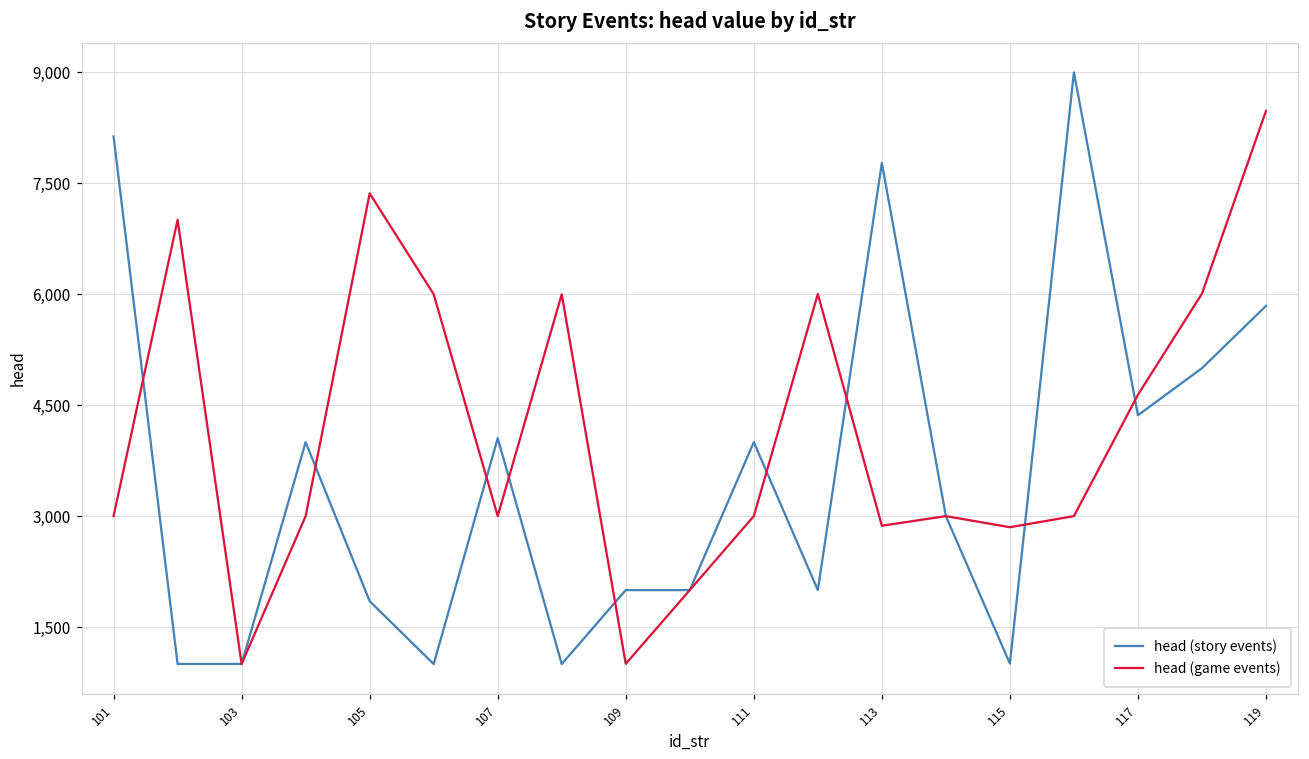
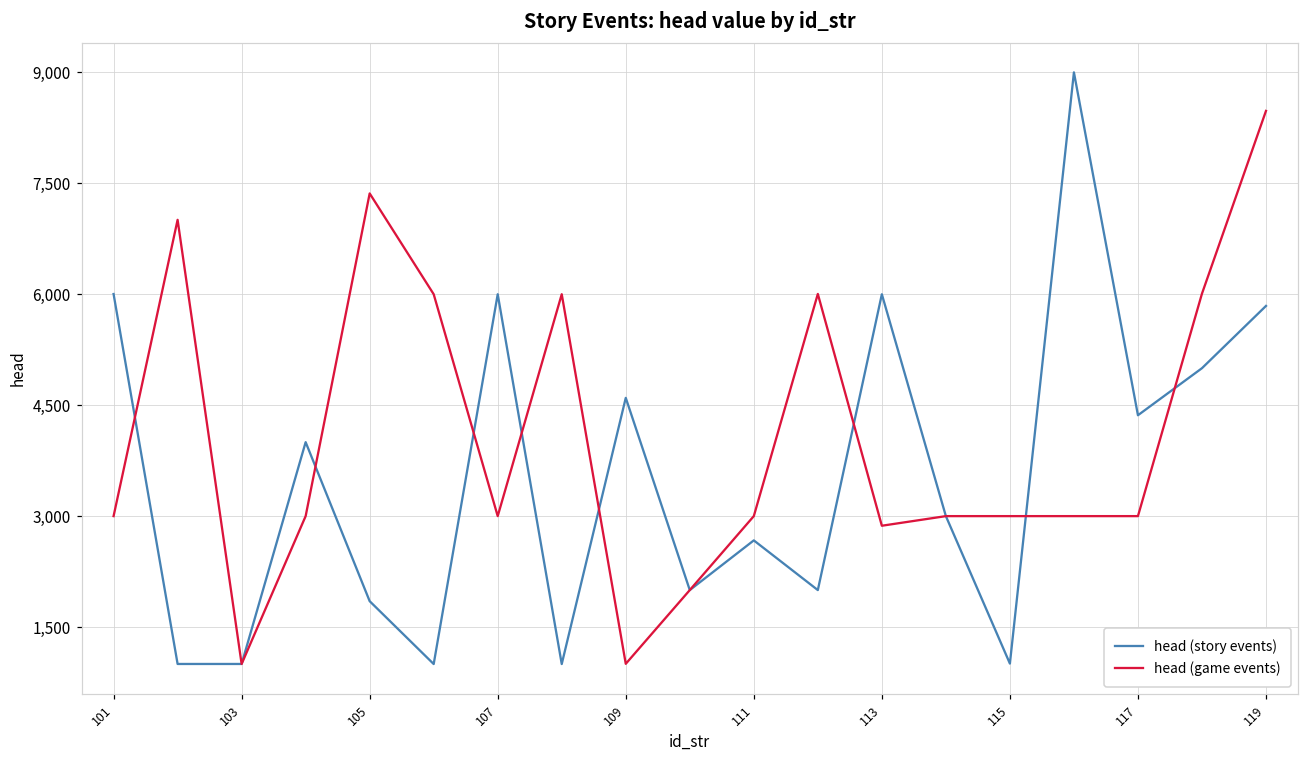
head (story events), 101: 8,100 -> 6,000
head (story events), 107: 4,100 -> 6,000
head (story events), 109: 2,000 -> 4,600
head (story events), 111: 4,000 -> 2,700
head (story events), 113: 7,800 -> 6,000
head (game events), 115: 2,900 -> 3,000
head (game events), 117: 4,600 -> 3,000
